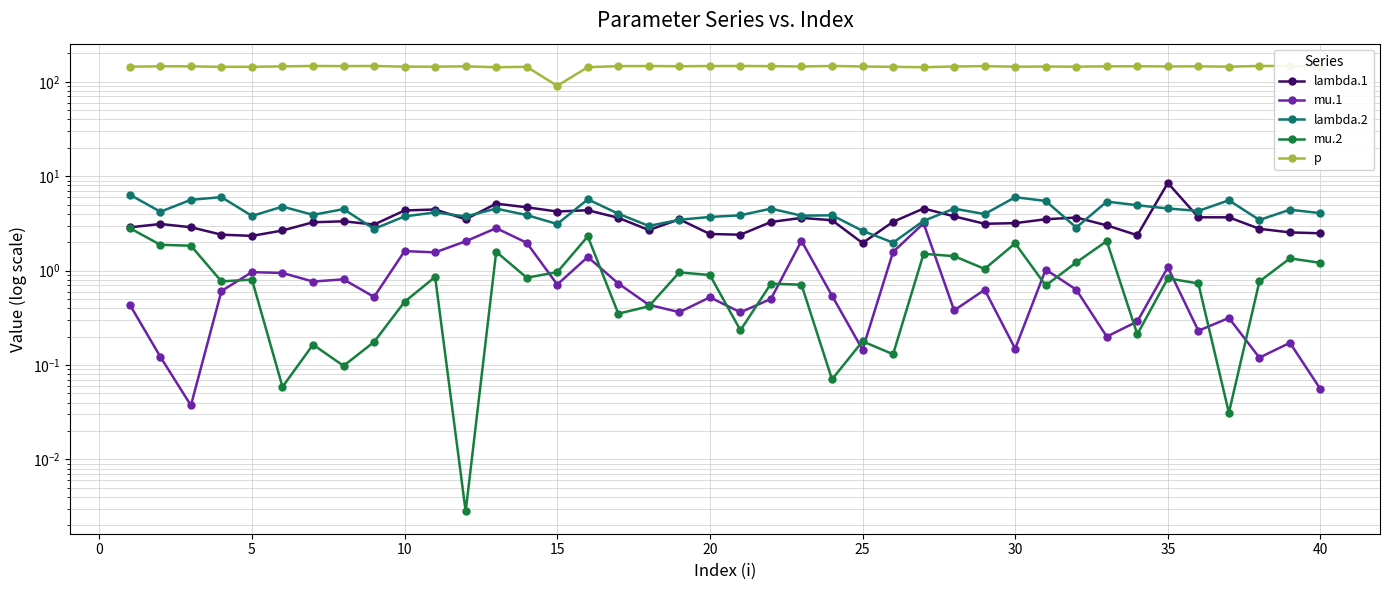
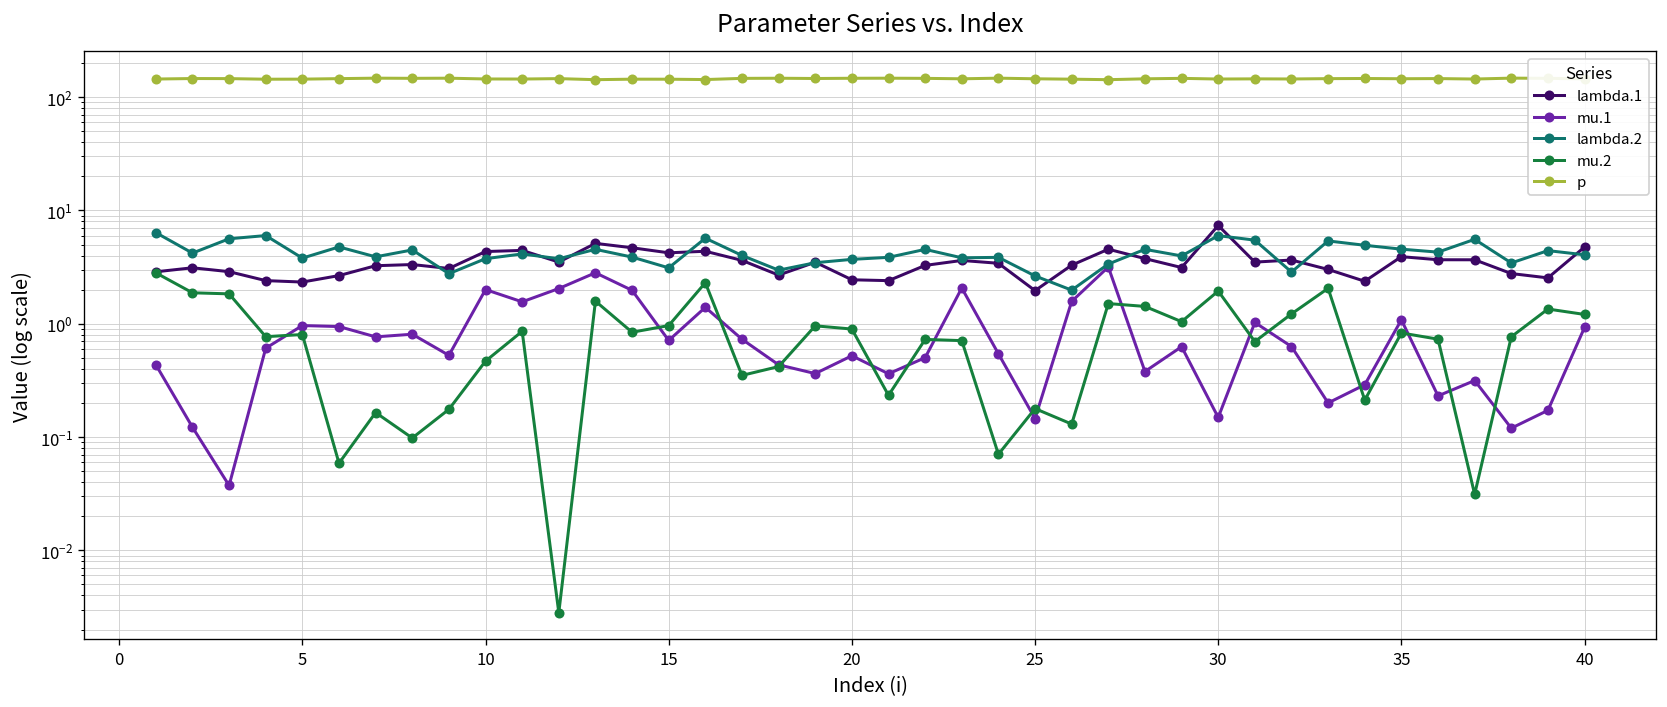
mu.1, 10: 1.6 -> 2.0
p, 15: 90 -> 140
lambda.1, 30: 3.2 -> 7
lambda.1, 35: 8 -> 3.9
lambda.1, 40: 2.5 -> 5
mu.1, 40: 0.06 -> 0.9
